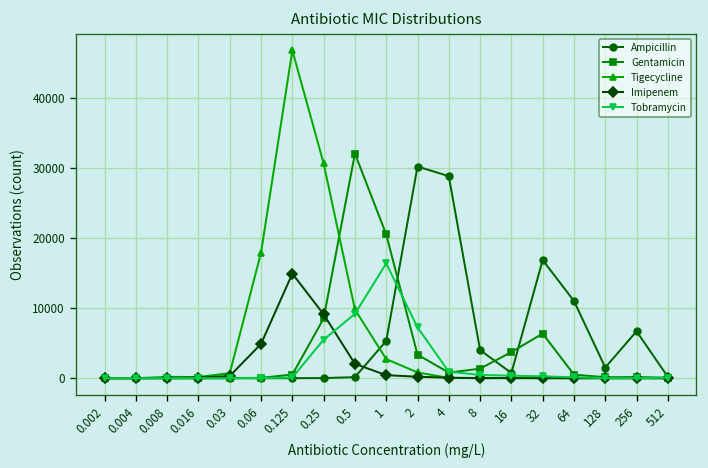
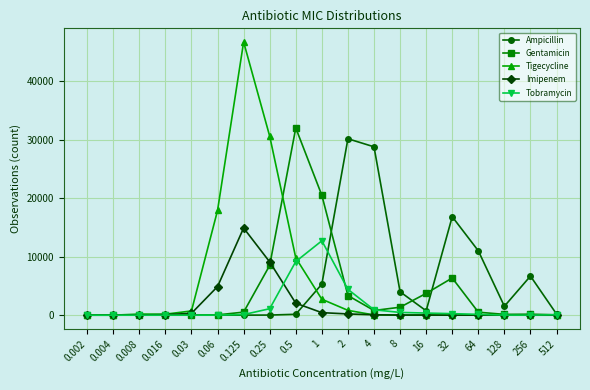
Tobramycin, 0.25: 5000 -> 1000
Tobramycin, 1: 16000 -> 13000
Tobramycin, 2: 7000 -> 4000
